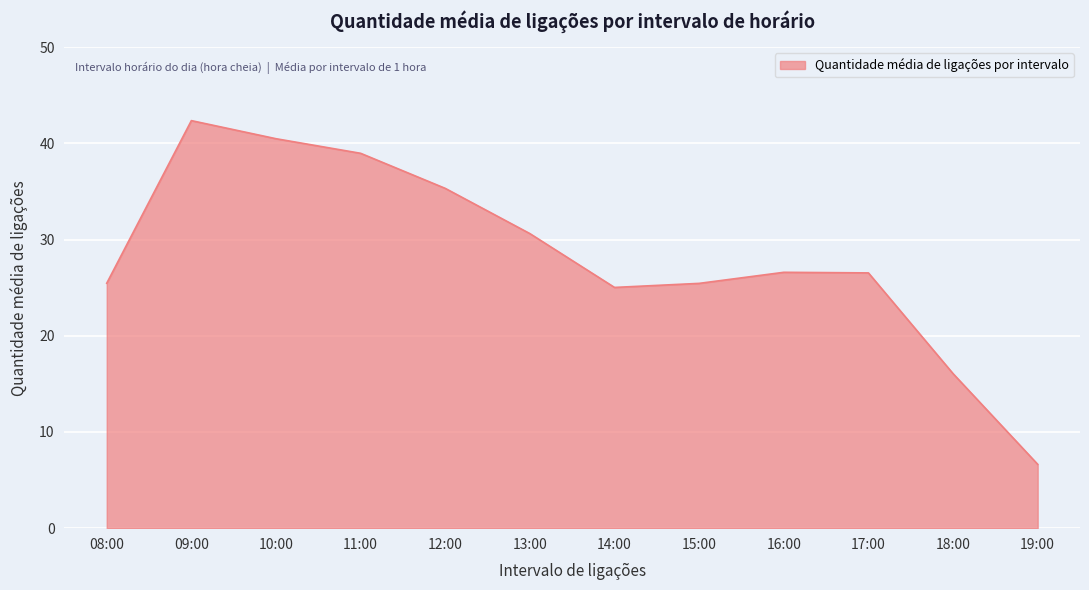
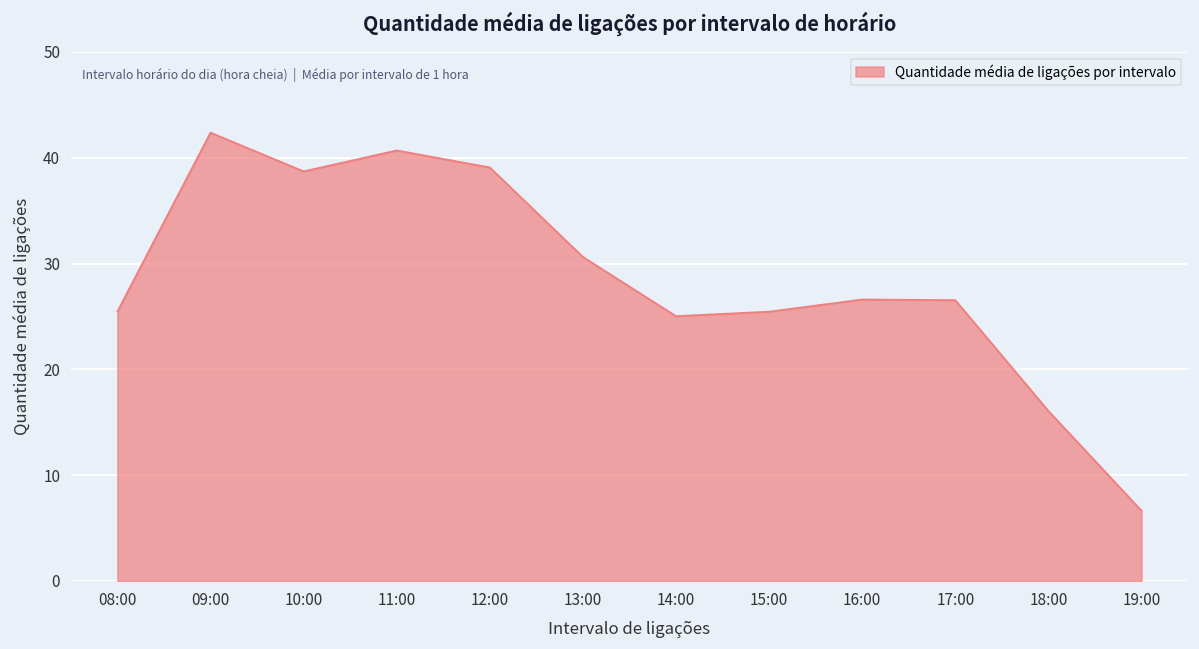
10:00: 40 -> 39
11:00: 39 -> 41
12:00: 35 -> 39
